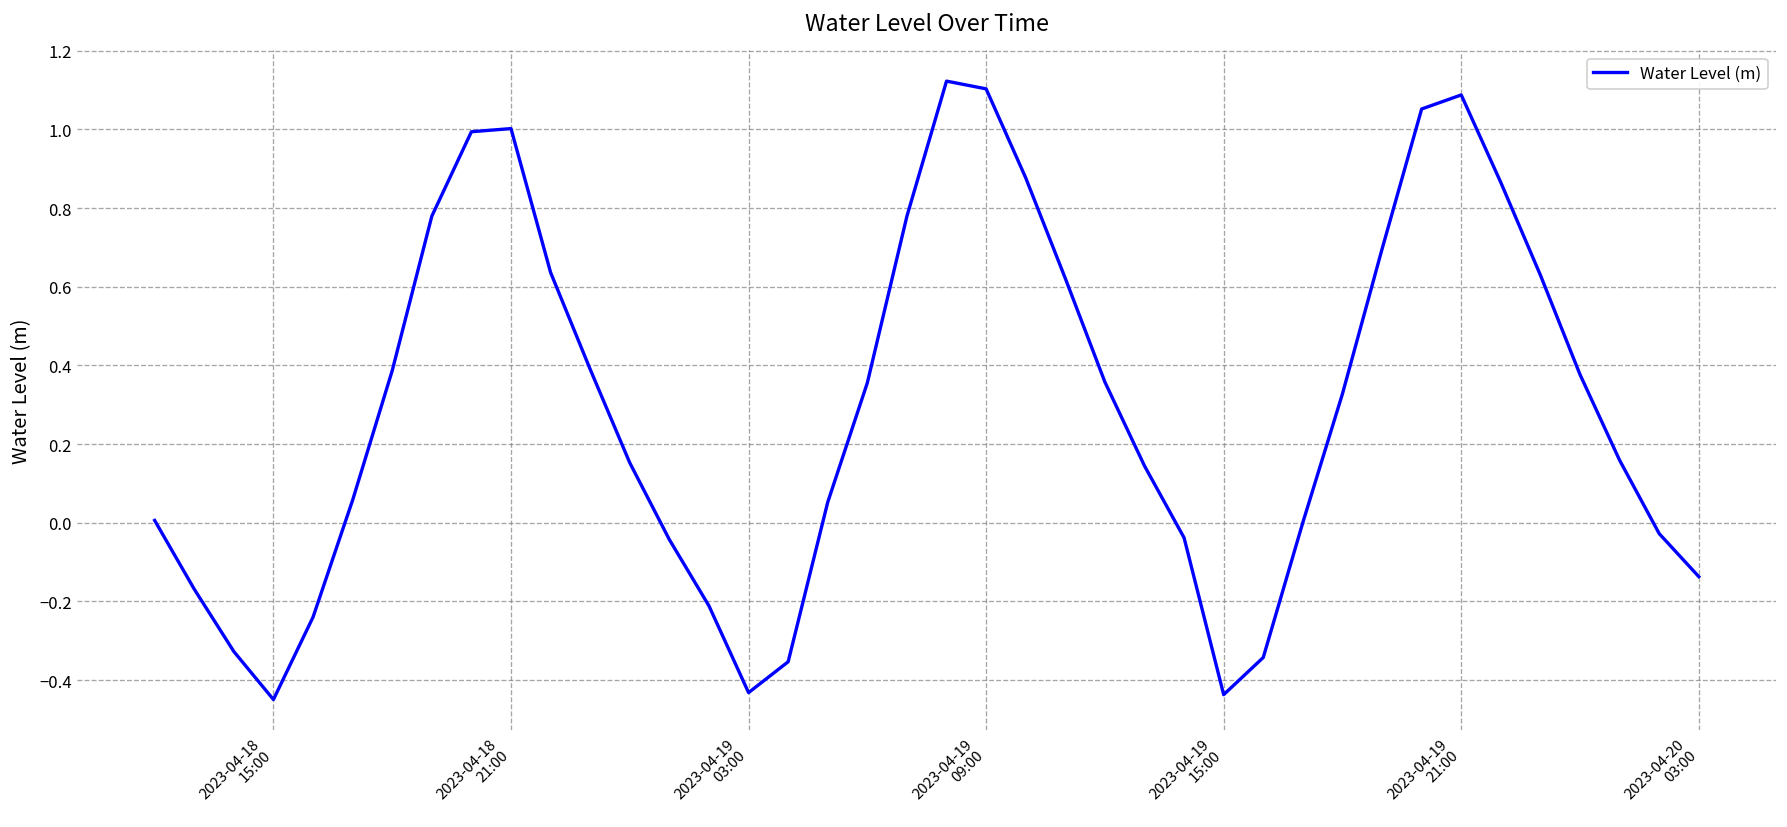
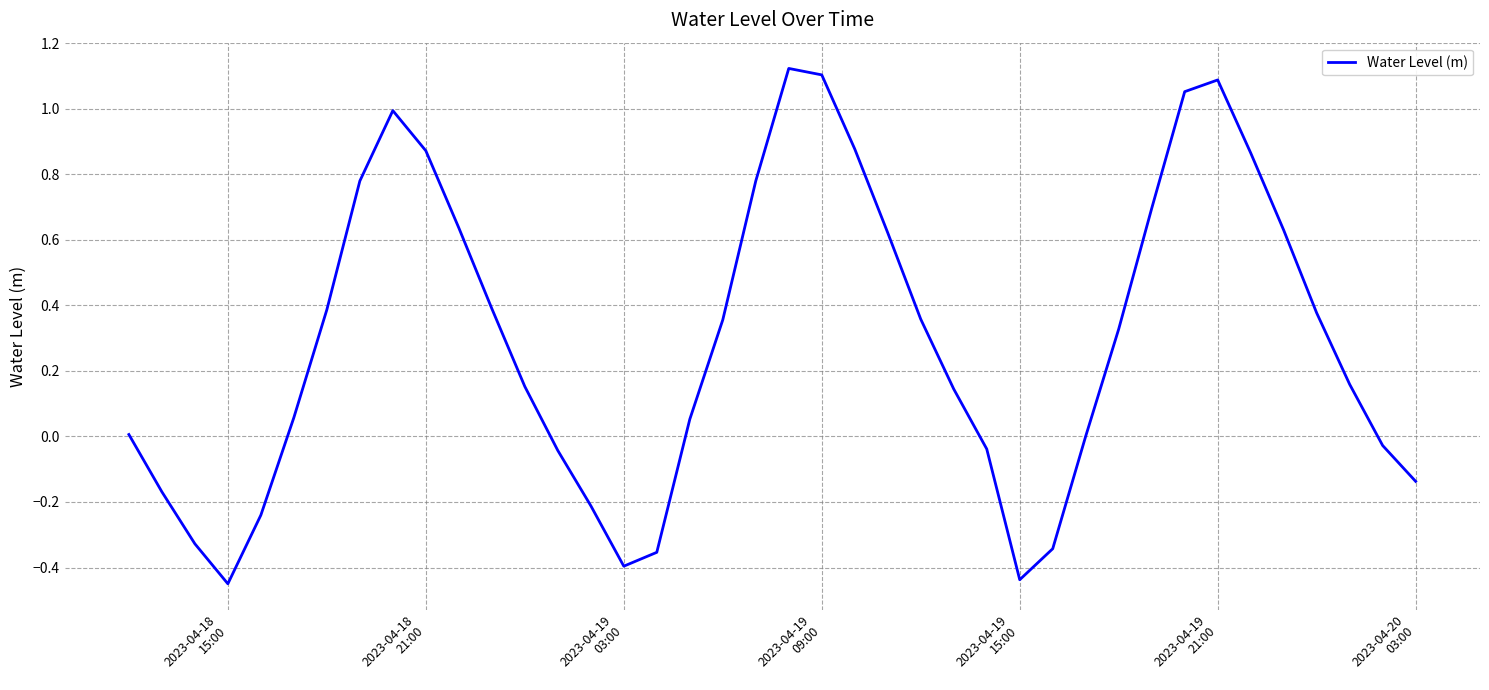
2023-04-18 21:00: 1.00 -> 0.87
2023-04-19 03:00: -0.43 -> -0.40
